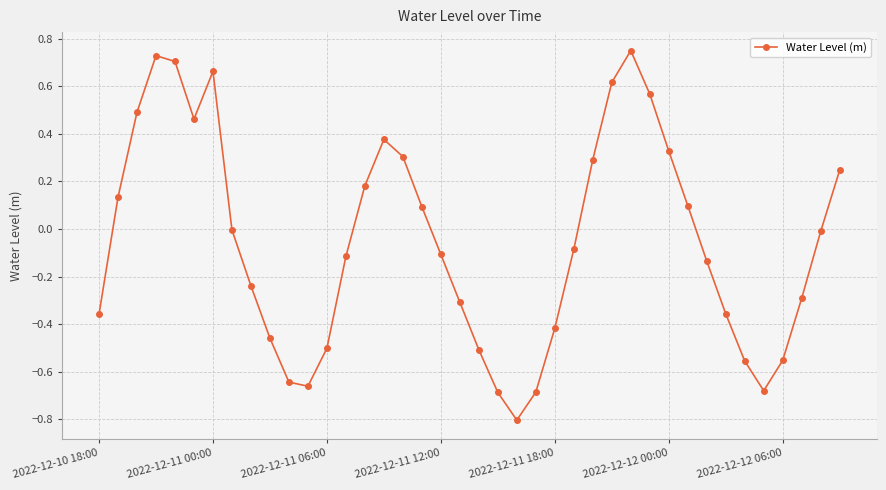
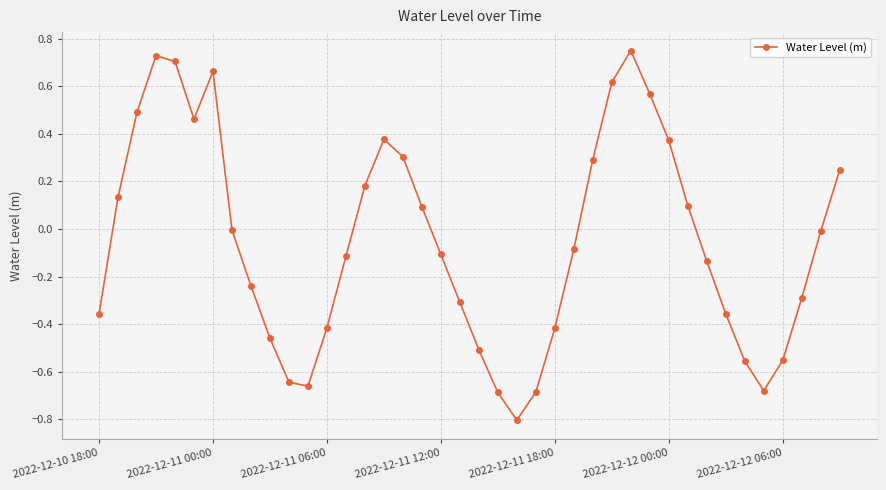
2022-12-11 06:00: -0.50 -> -0.42
2022-12-12 00:00: 0.33 -> 0.37
